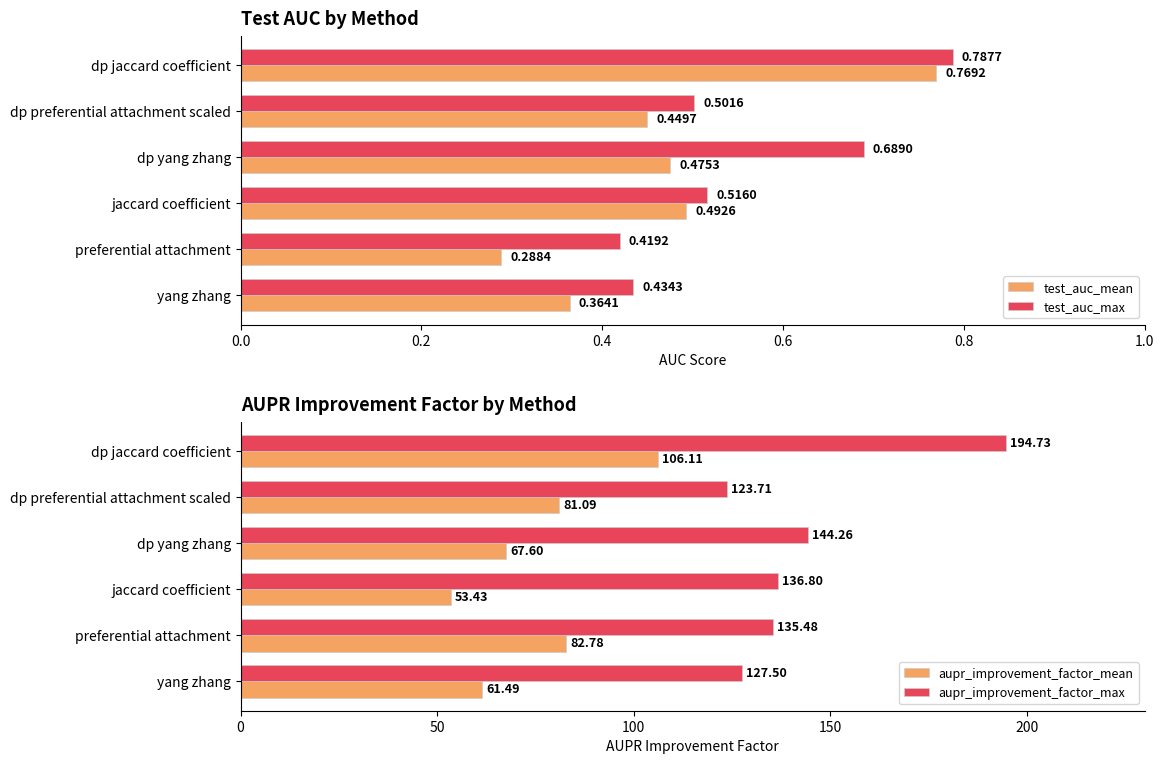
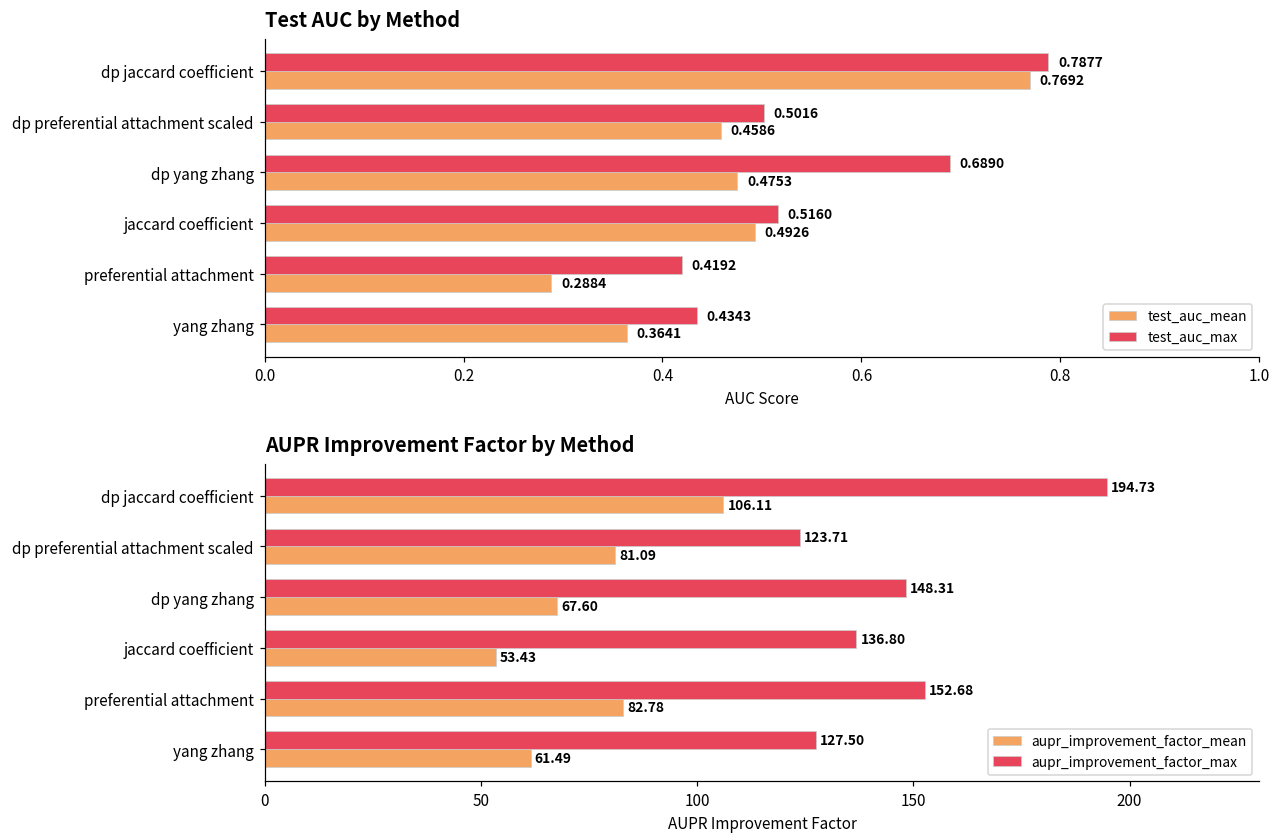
Test AUC by Method, test_auc_mean, dp preferential attachment scaled: 0.4497 -> 0.4586
AUPR Improvement Factor by Method, aupr_improvement_factor_max, dp yang zhang: 144.26 -> 148.31
AUPR Improvement Factor by Method, aupr_improvement_factor_max, preferential attachment: 135.48 -> 152.68
